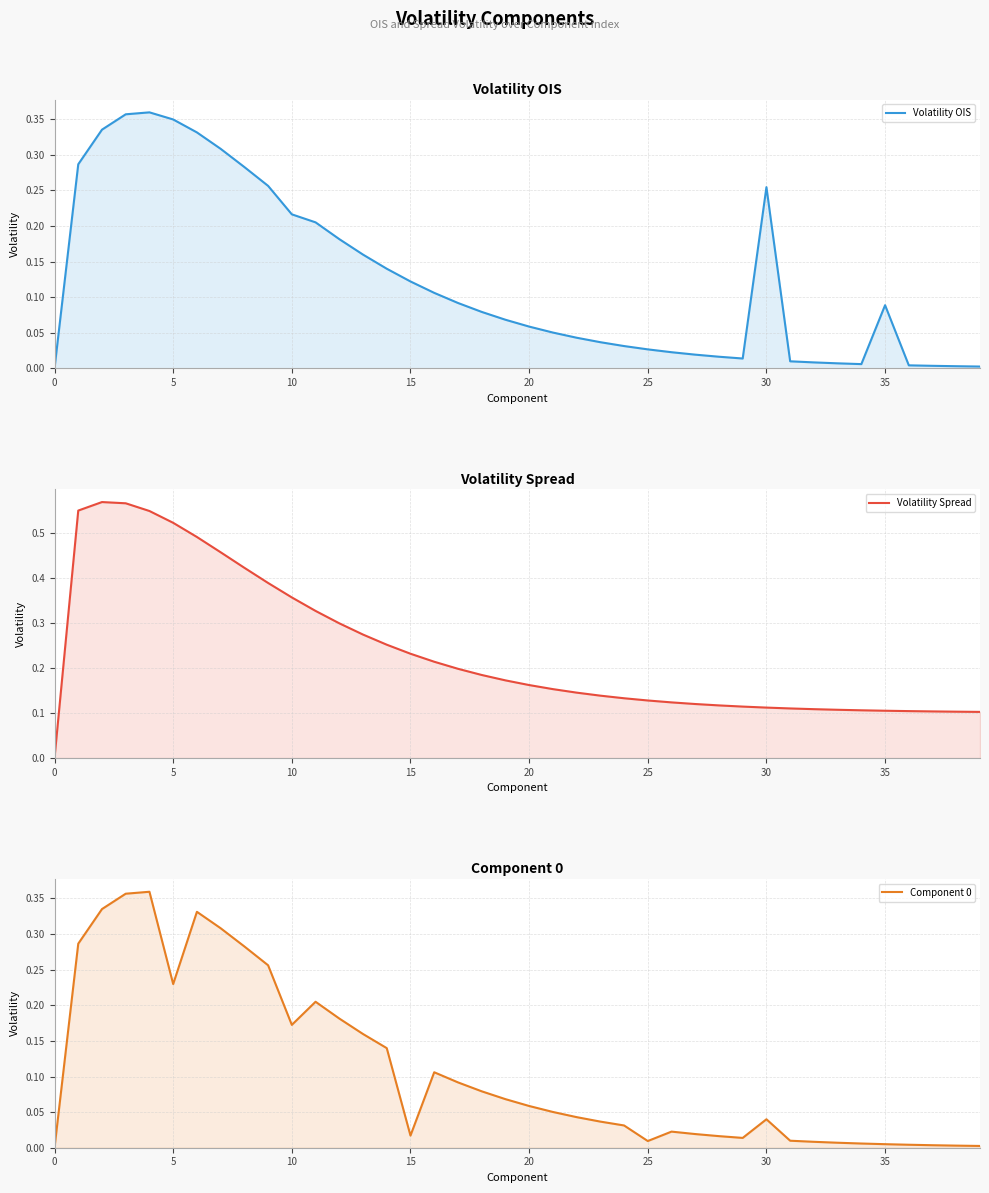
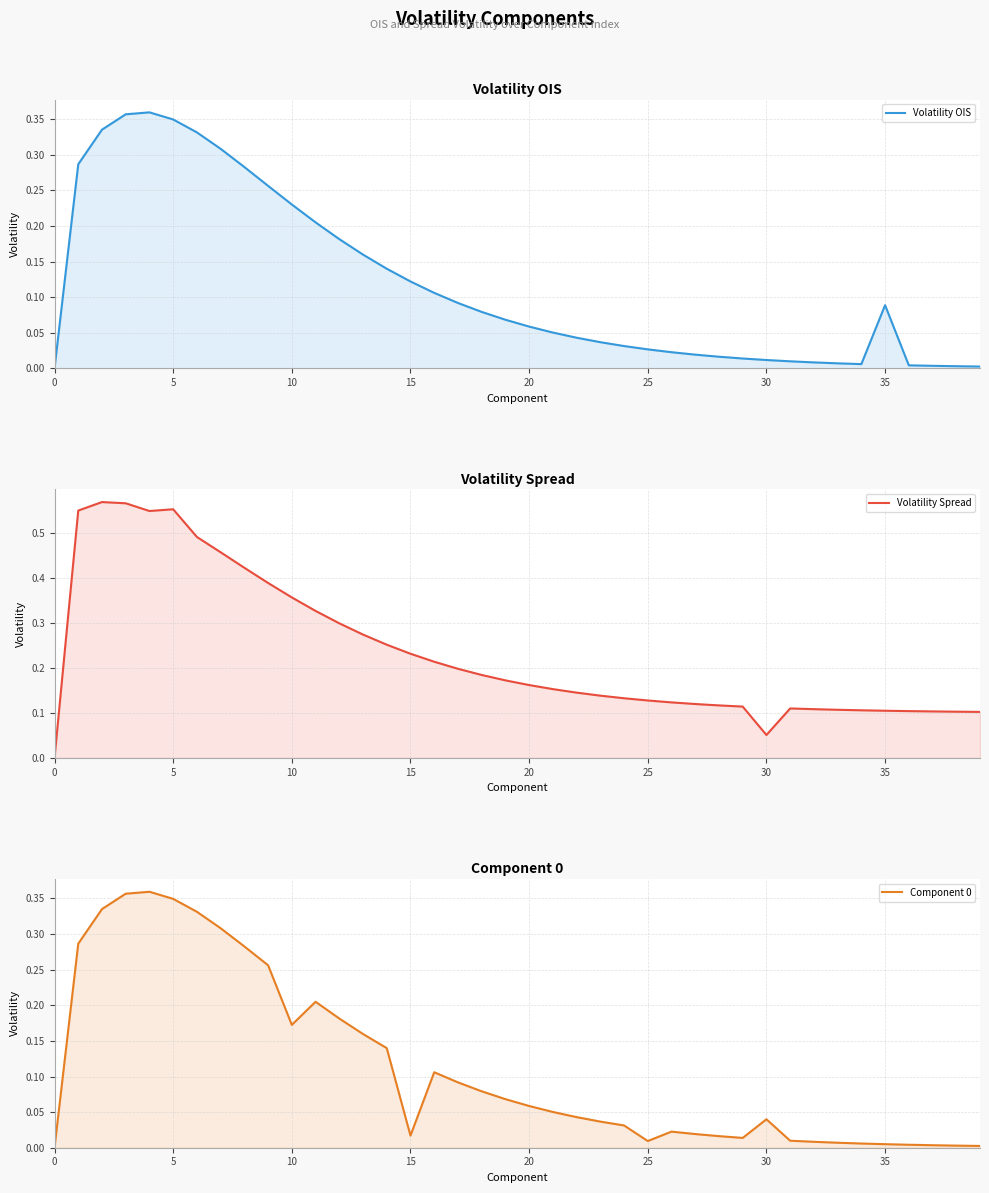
Volatility OIS, 10: 0.22 -> 0.23
Volatility OIS, 30: 0.25 -> 0.01
Volatility Spread, 5: 0.52 -> 0.55
Volatility Spread, 30: 0.11 -> 0.05
Component 0, 5: 0.23 -> 0.35
